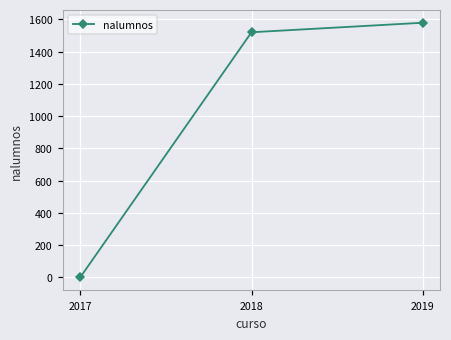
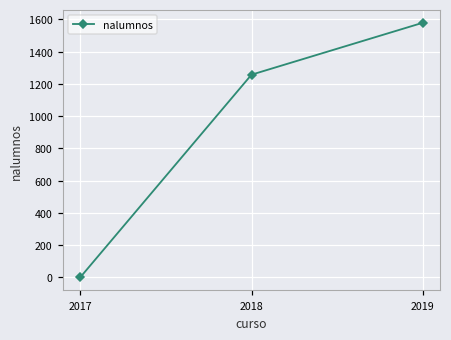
2018: 1520 -> 1260
